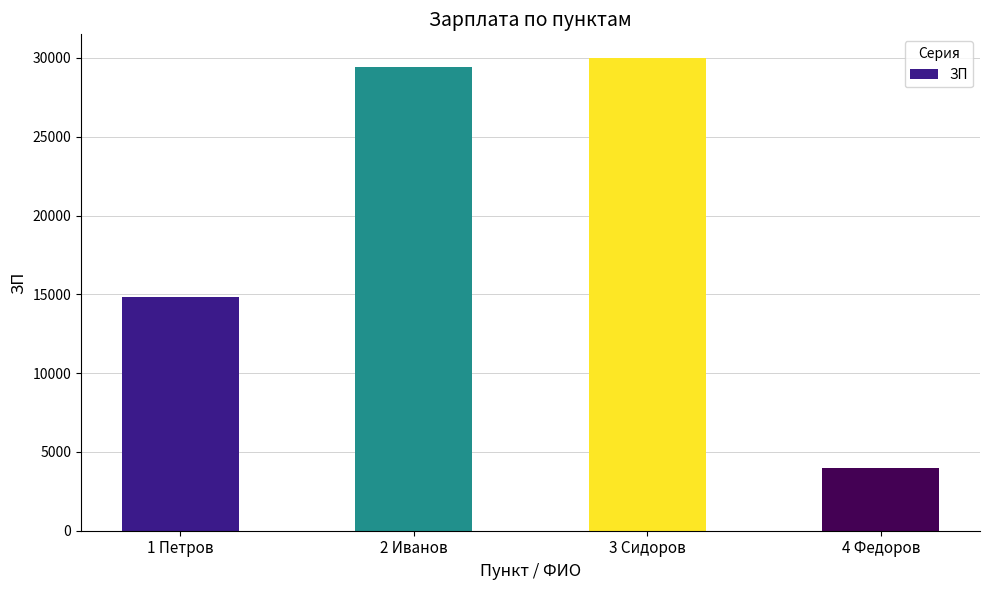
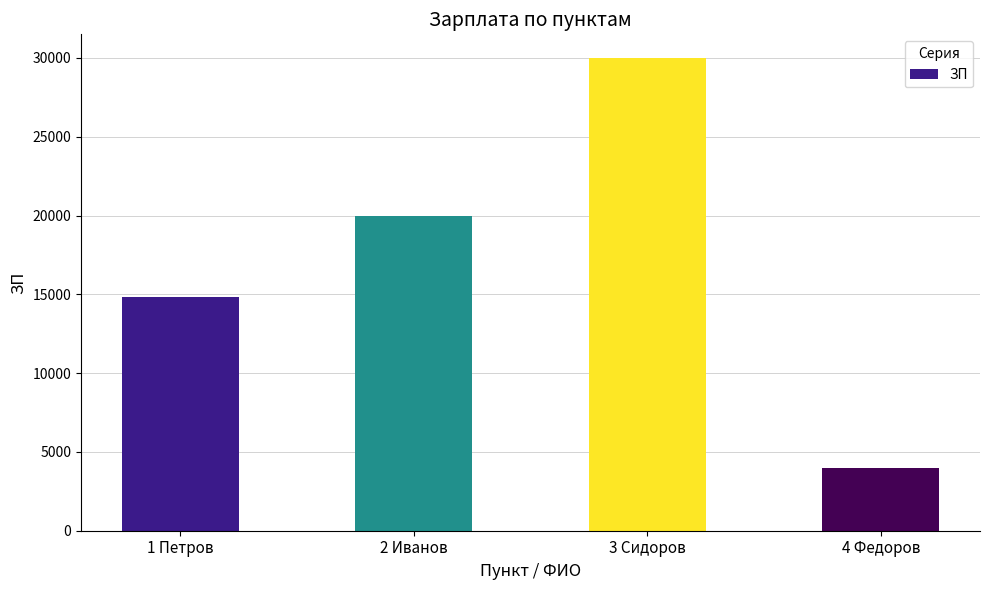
2 Иванов: 29500 -> 20000
